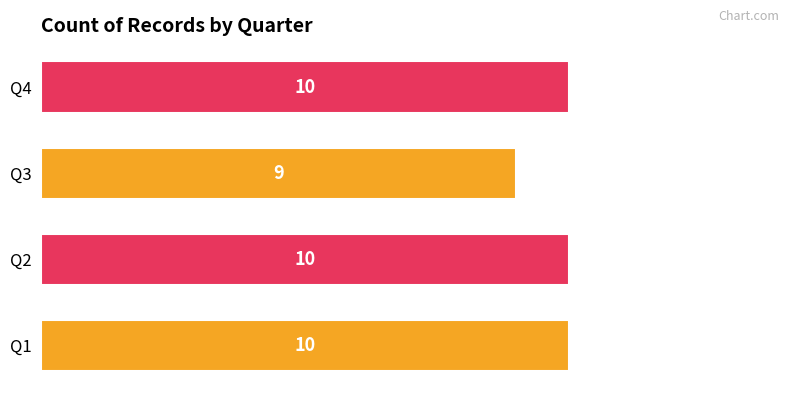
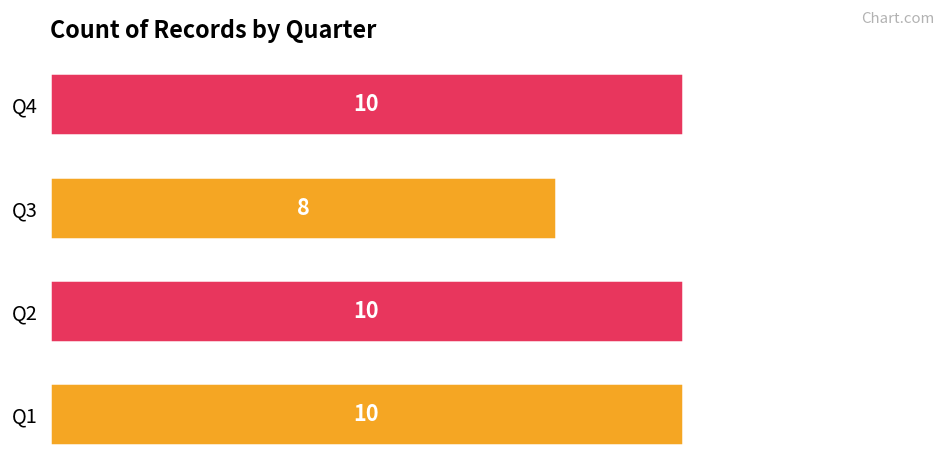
Q3: 9 -> 8
